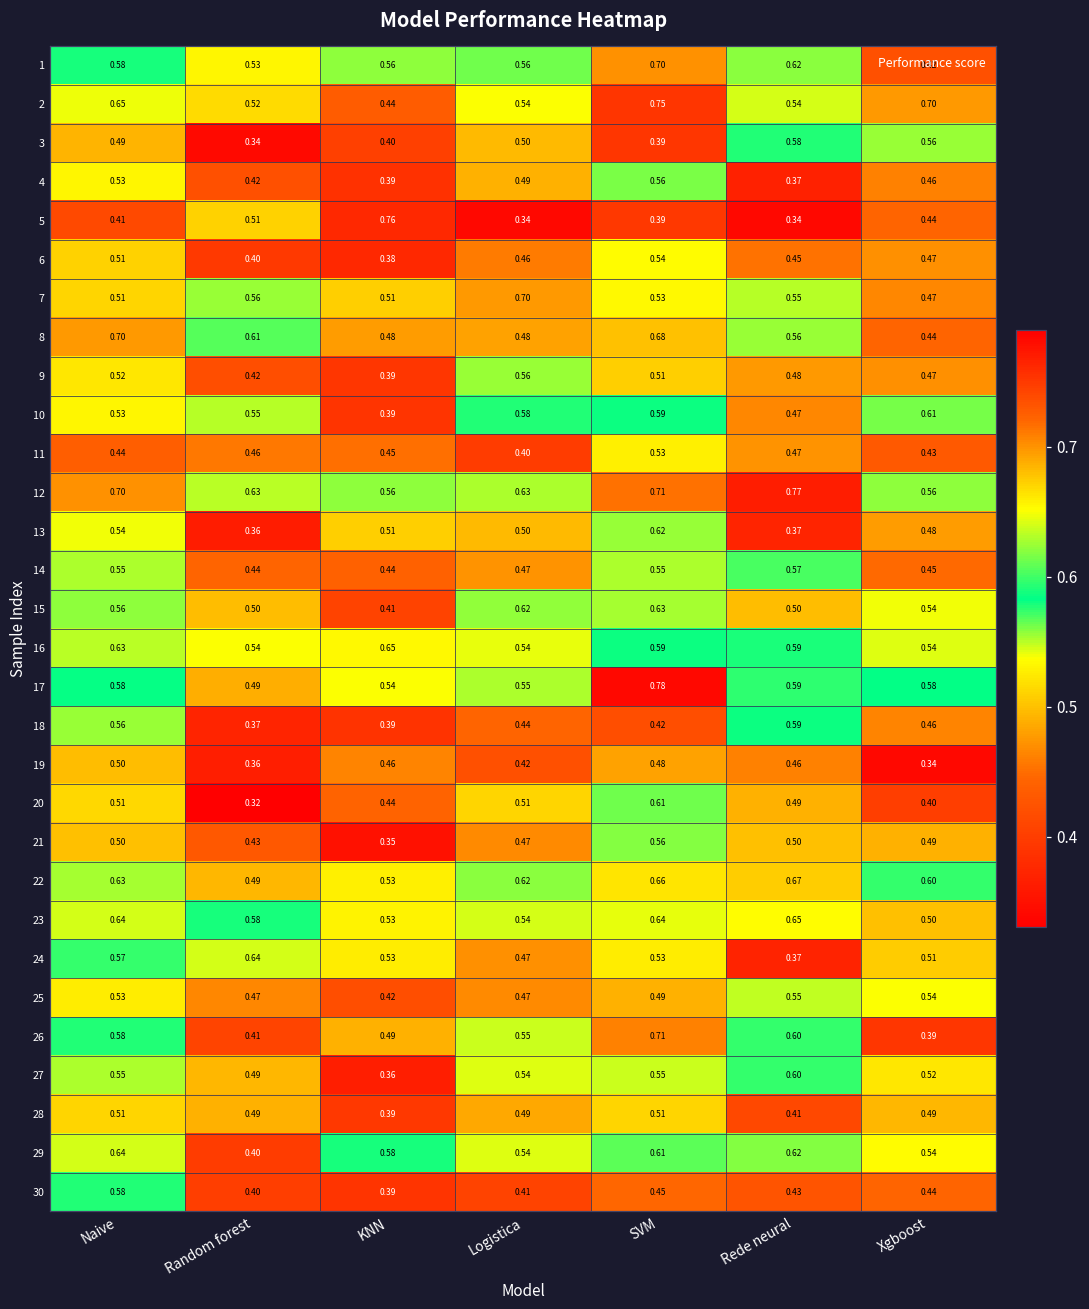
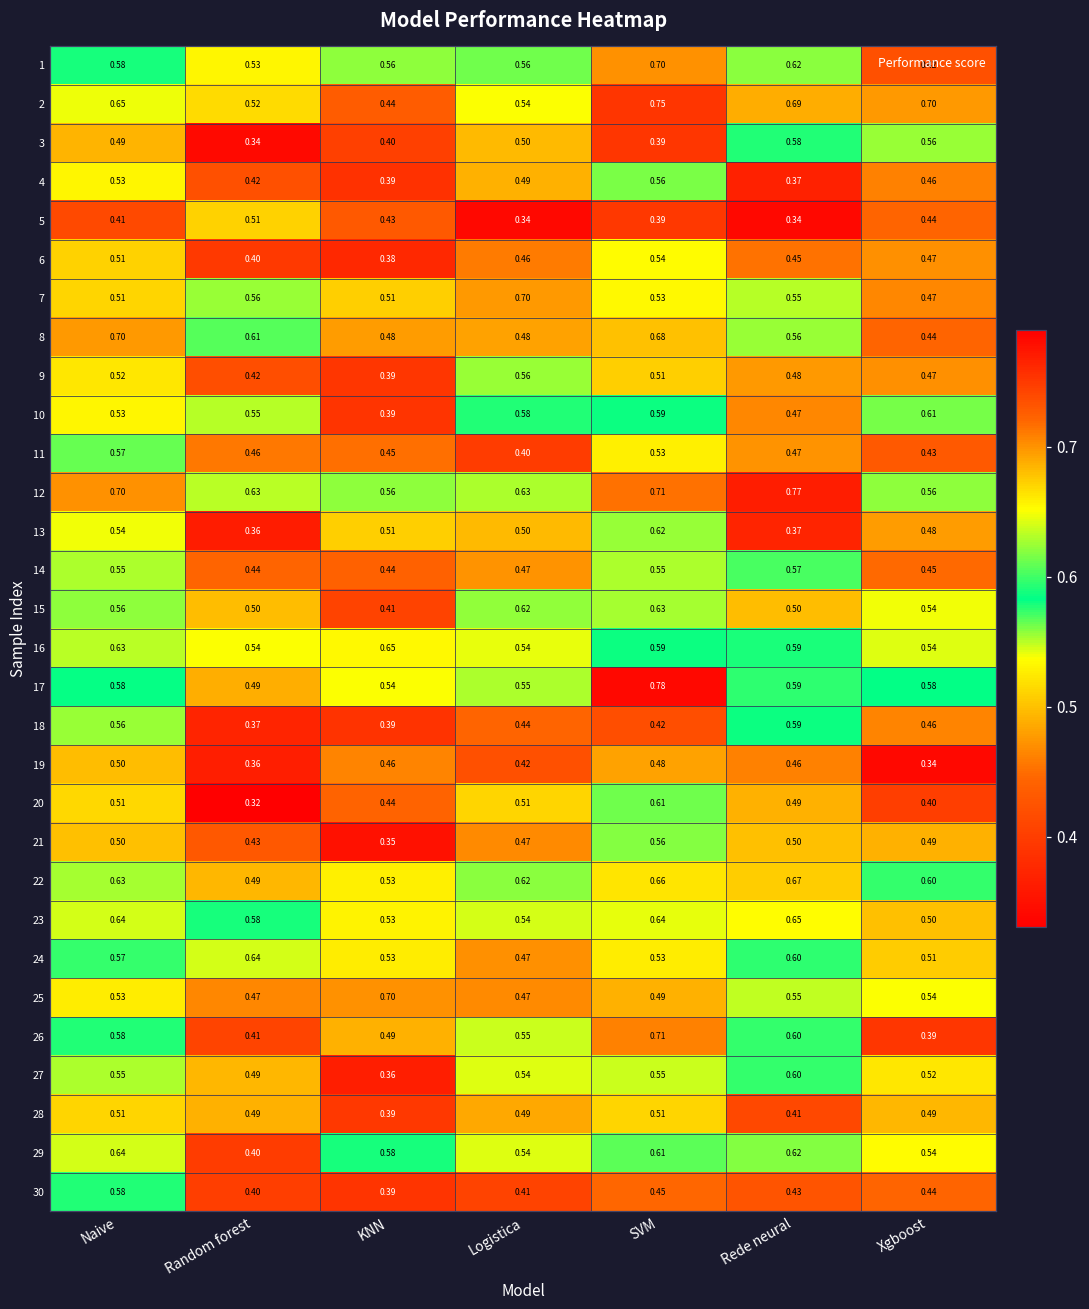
2, Rede neural: 0.54 -> 0.69
5, KNN: 0.76 -> 0.43
11, Naive: 0.44 -> 0.57
24, Rede neural: 0.37 -> 0.60
25, KNN: 0.42 -> 0.70
